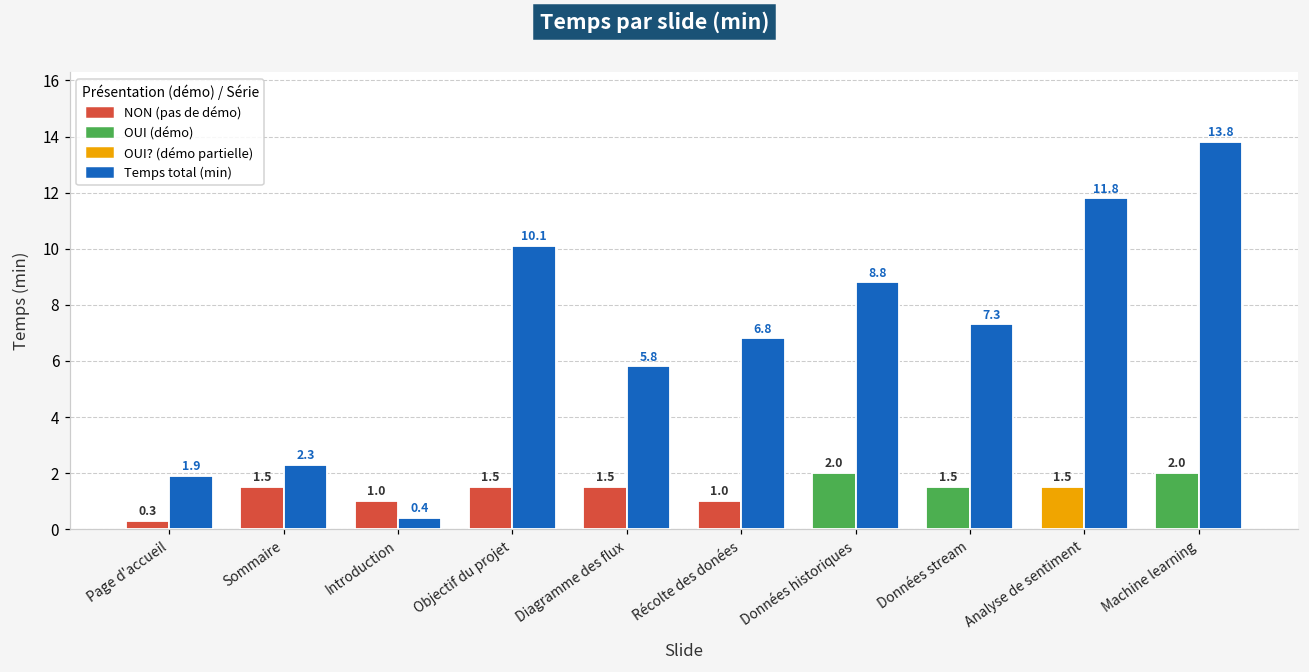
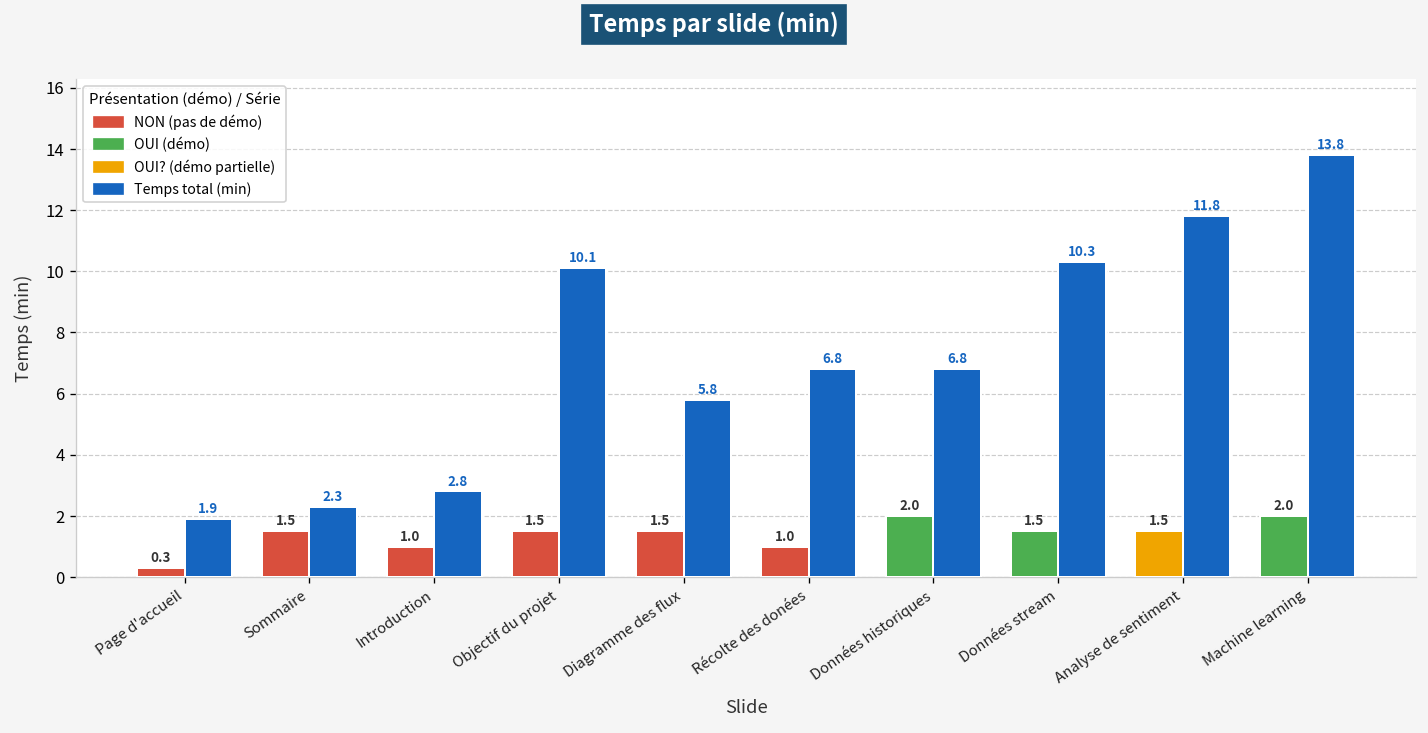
Temps total (min), Introduction: 0.4 -> 2.8
Temps total (min), Données historiques: 8.8 -> 6.8
Temps total (min), Données stream: 7.3 -> 10.3
